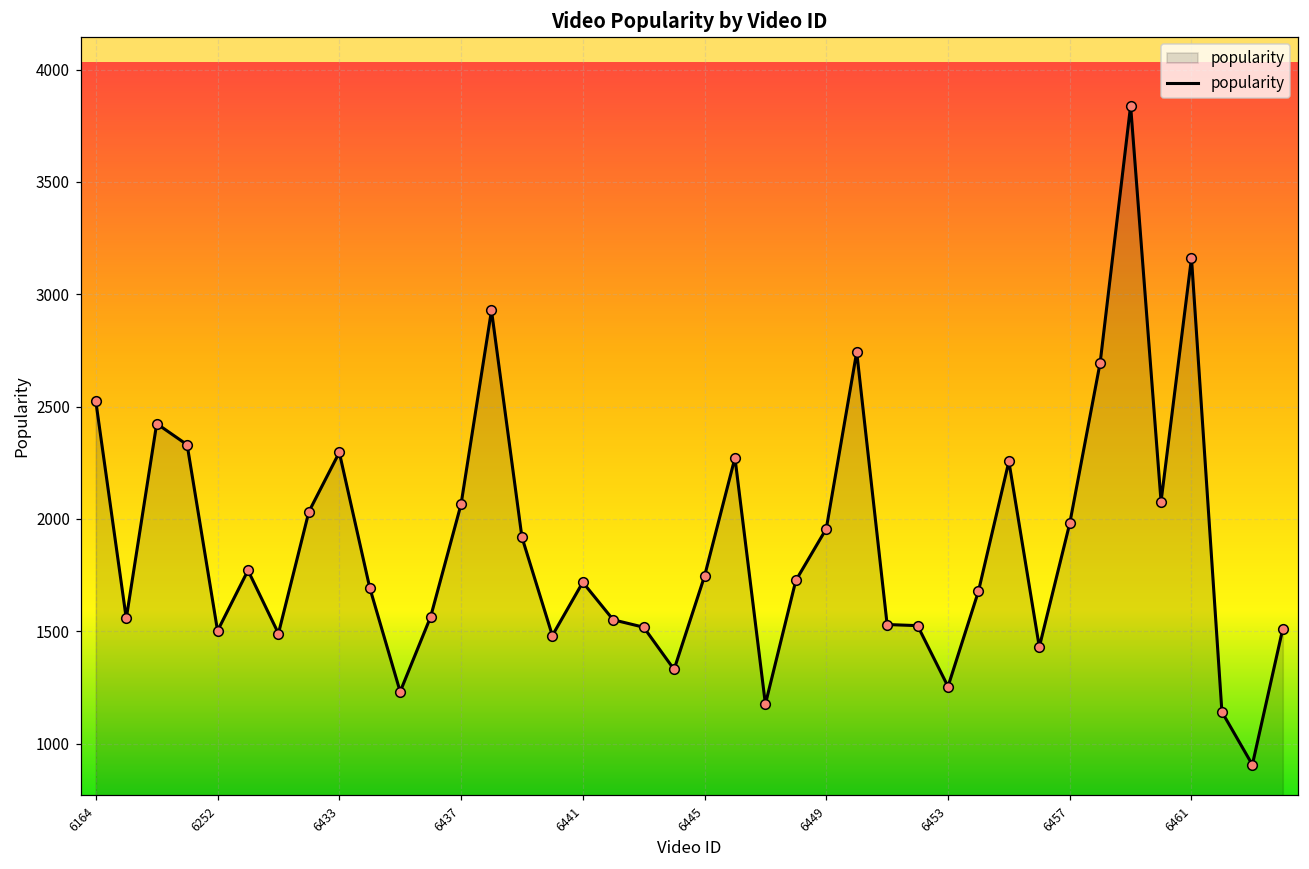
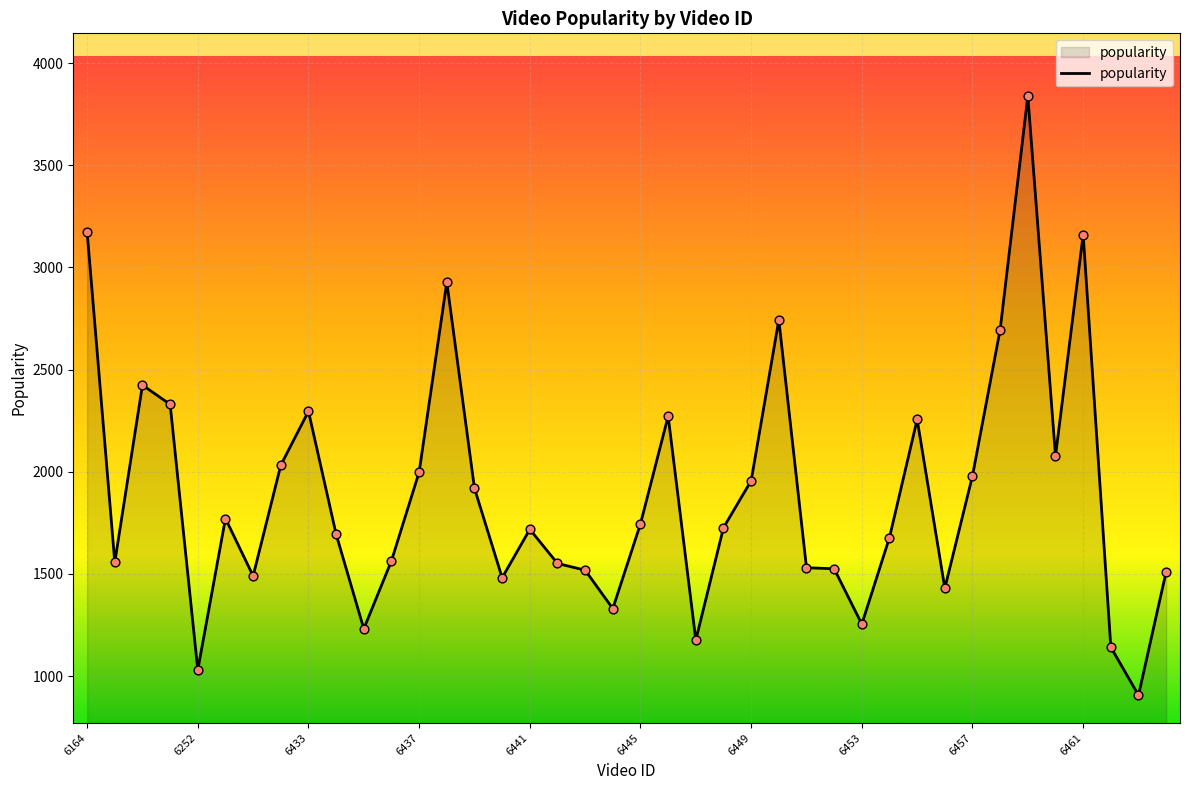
6164: 2520 -> 3170
6252: 1500 -> 1030
6437: 2070 -> 2000
